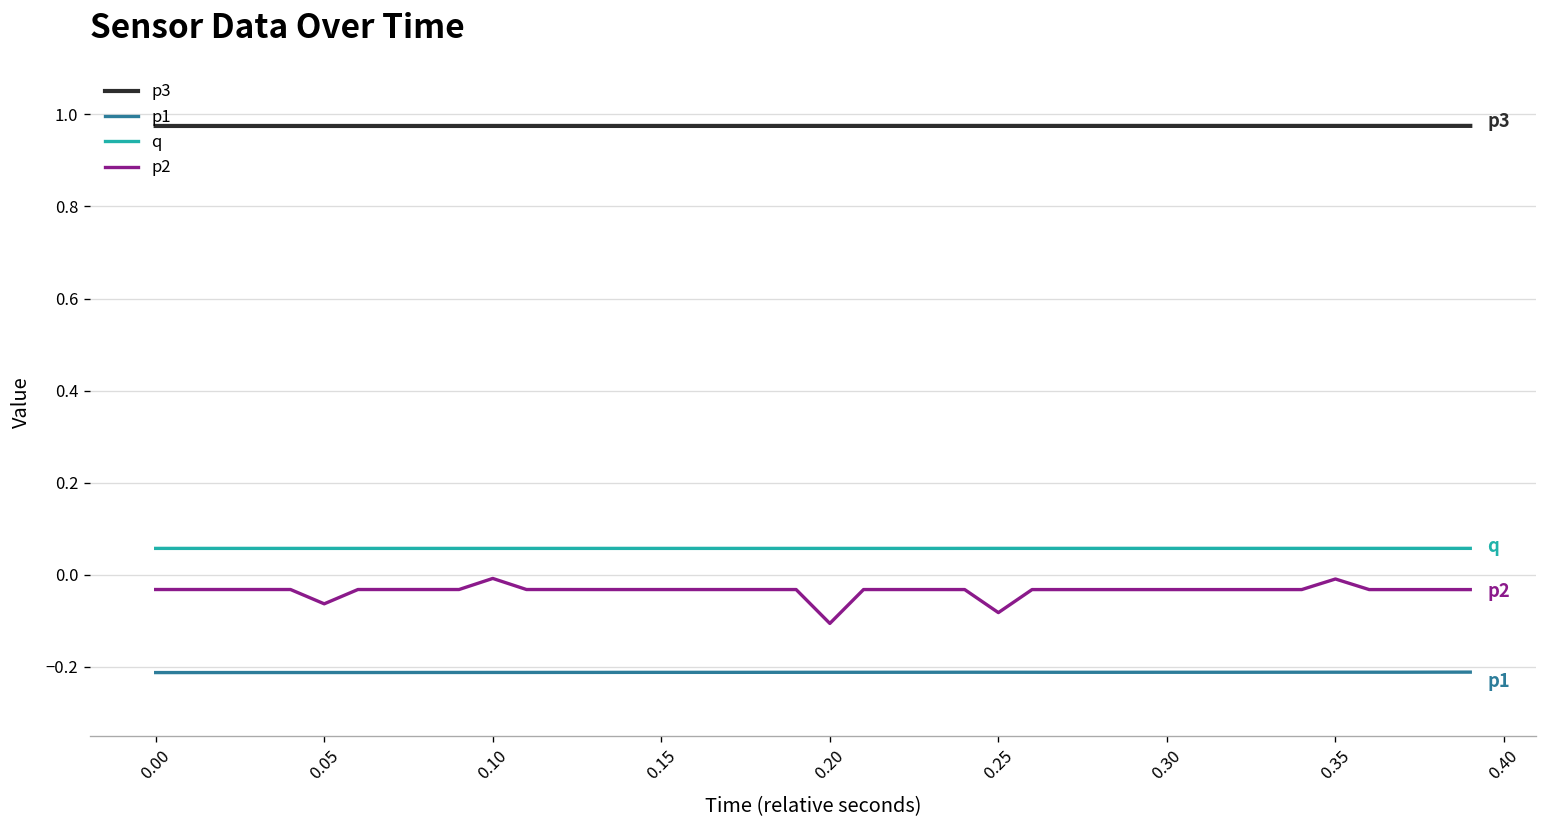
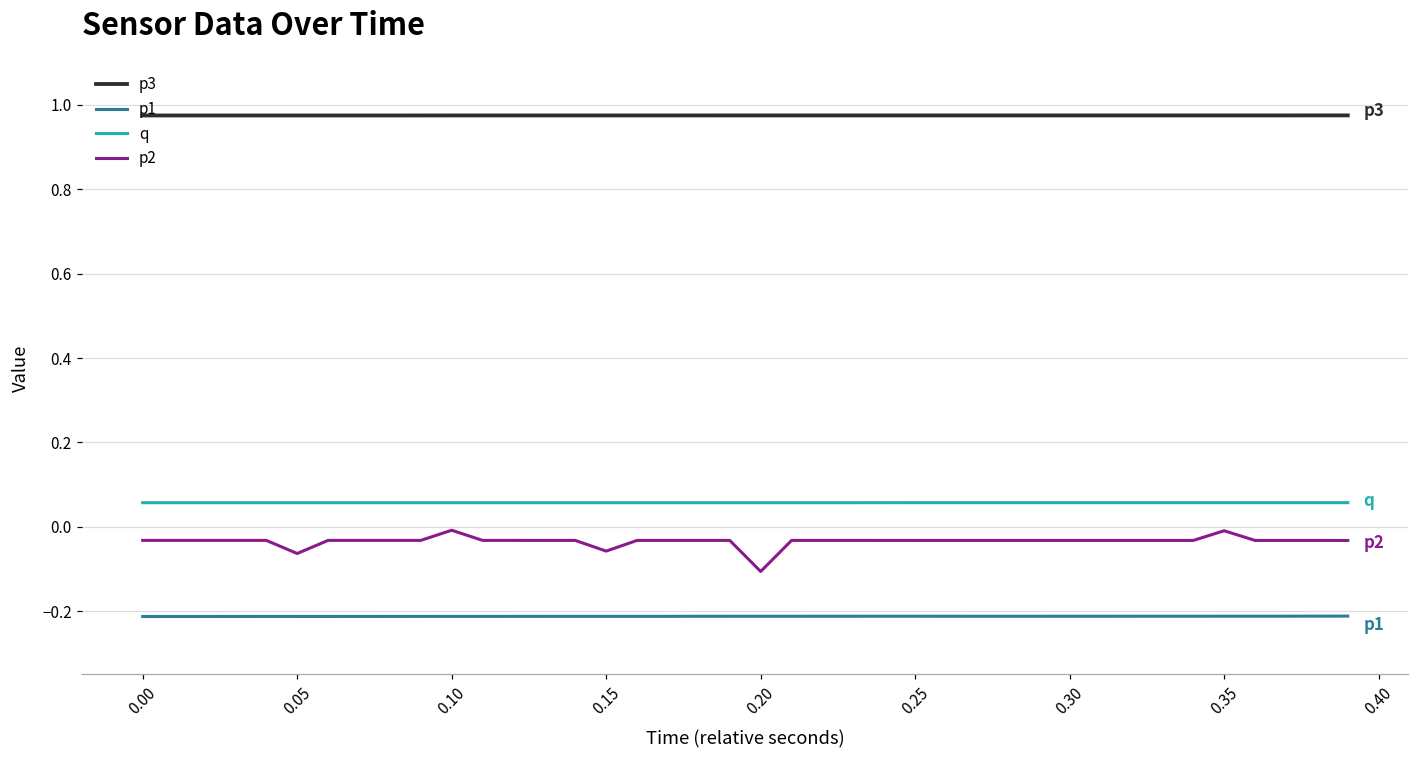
p2, 0.15: -0.03 -> -0.06
p2, 0.25: -0.08 -> -0.03
